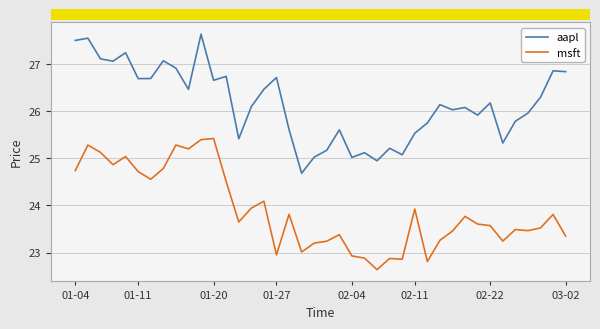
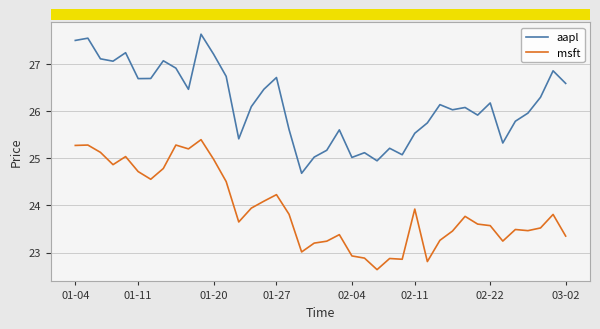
msft, 01-04: 24.7 -> 25.3
aapl, 01-20: 26.7 -> 27.2
msft, 01-20: 25.4 -> 25.0
msft, 01-27: 23.0 -> 24.2
aapl, 03-02: 26.8 -> 26.6
